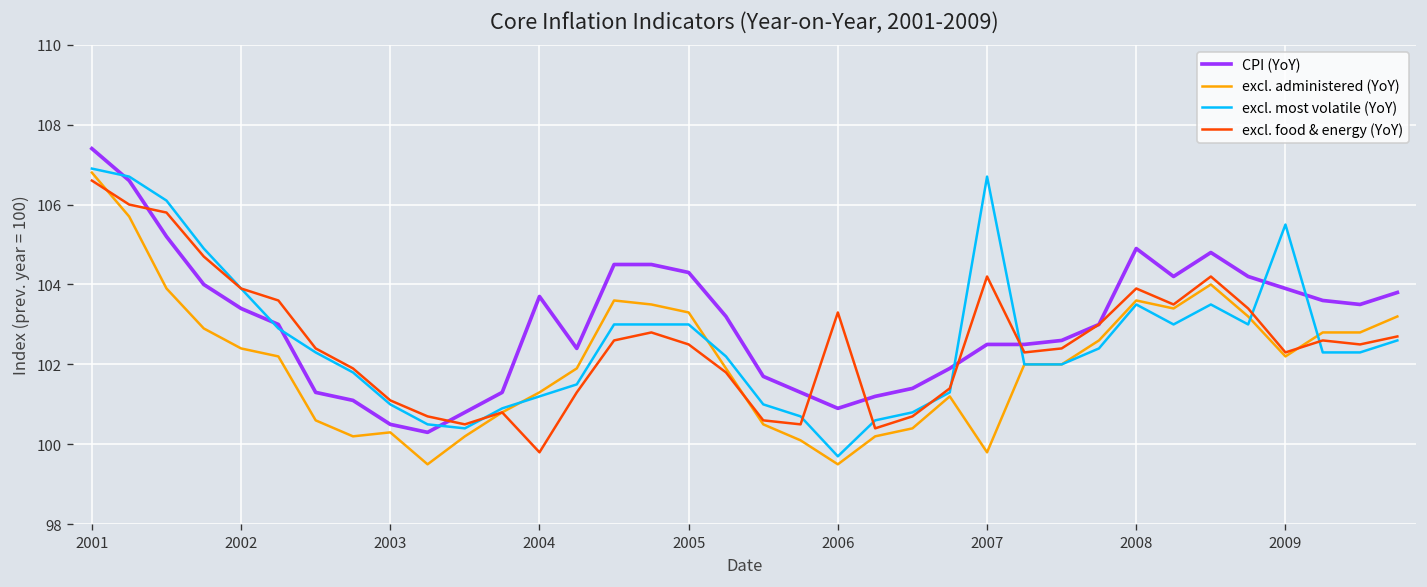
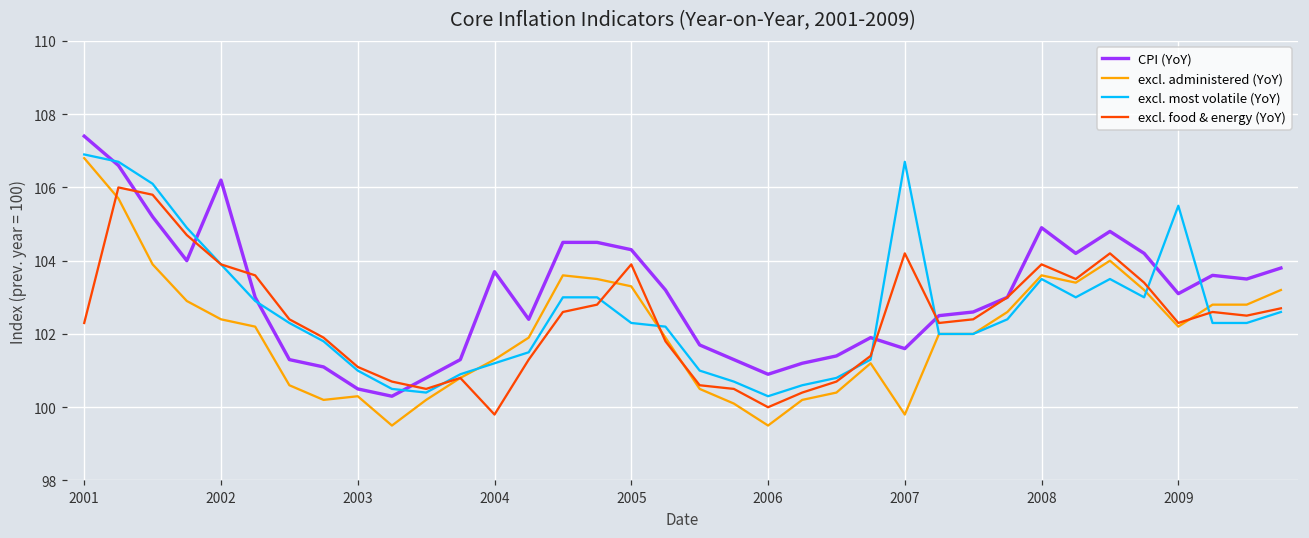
excl. food & energy (YoY), 2001: 106.6 -> 102.3
CPI (YoY), 2002: 103.4 -> 106.2
excl. most volatile (YoY), 2005: 103.0 -> 102.3
excl. food & energy (YoY), 2005: 102.5 -> 103.9
excl. most volatile (YoY), 2006: 99.7 -> 100.3
excl. food & energy (YoY), 2006: 103.3 -> 100.0
CPI (YoY), 2007: 102.5 -> 101.6
CPI (YoY), 2009: 103.9 -> 103.1
